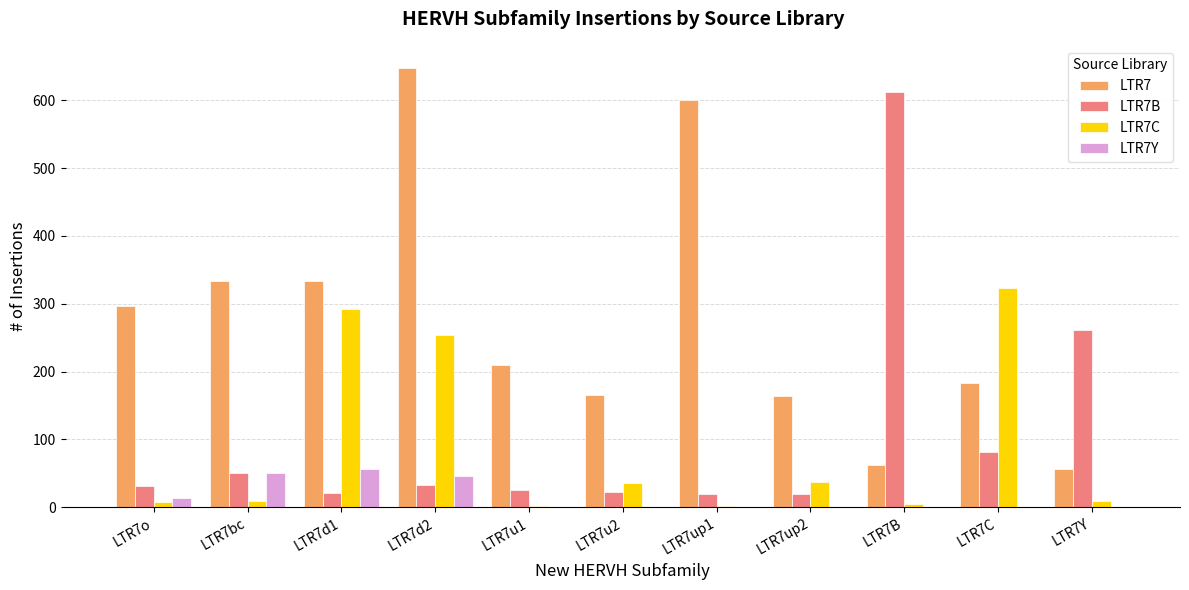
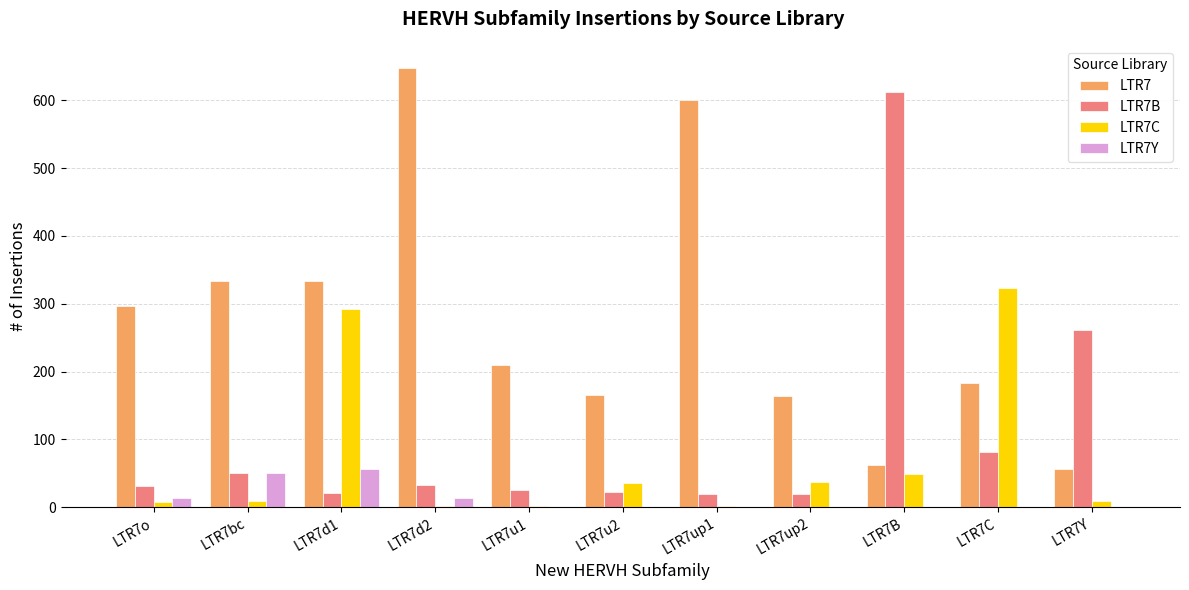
LTR7C, LTR7d2: 250 -> 0
LTR7Y, LTR7d2: 50 -> 10
LTR7C, LTR7B: 10 -> 50
